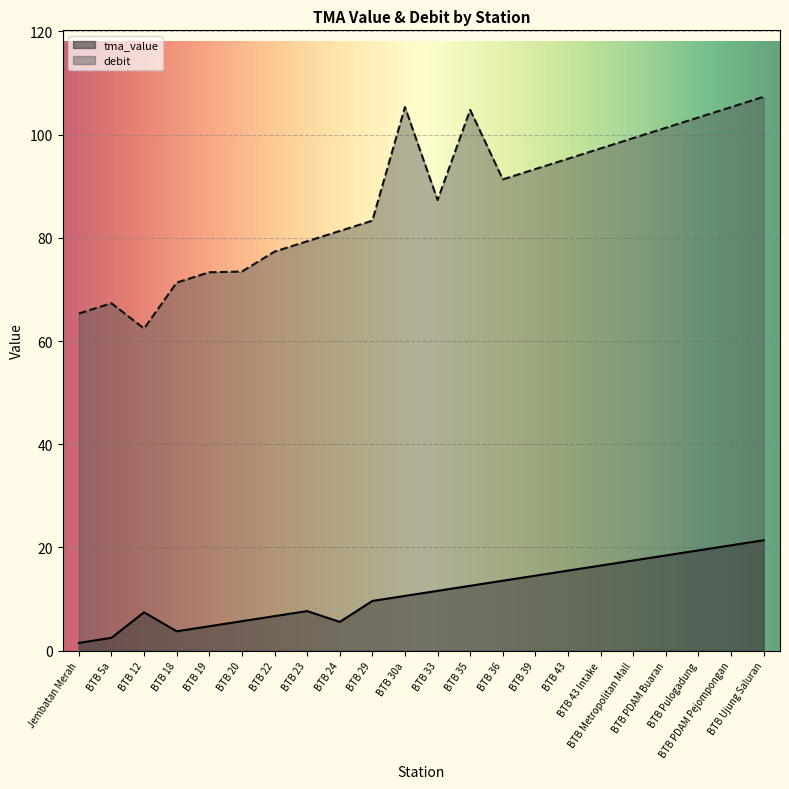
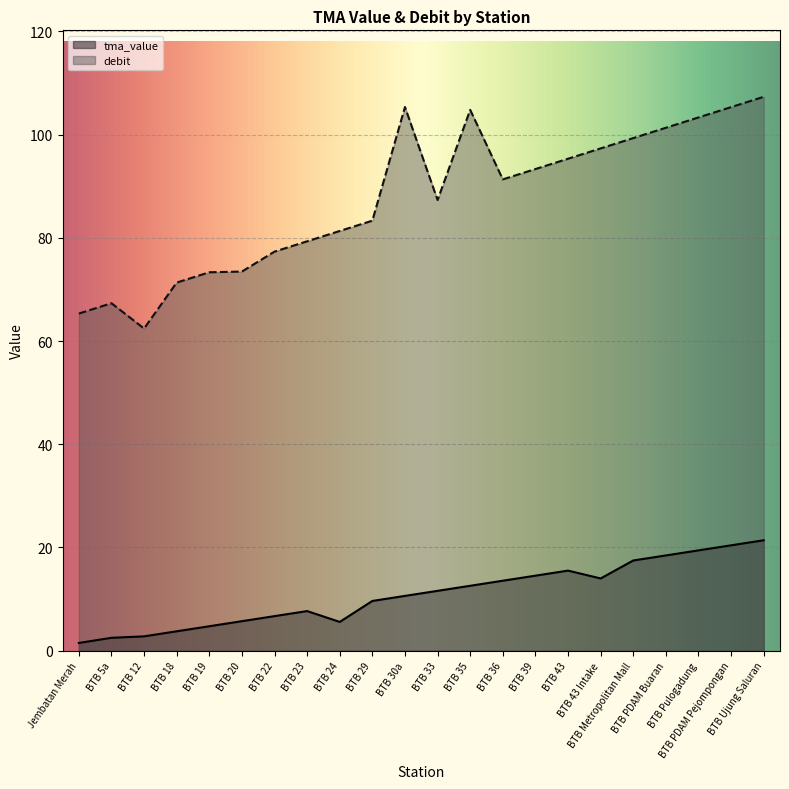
tma_value, BTB 12: 7 -> 3
tma_value, BTB 43 Intake: 17 -> 14
